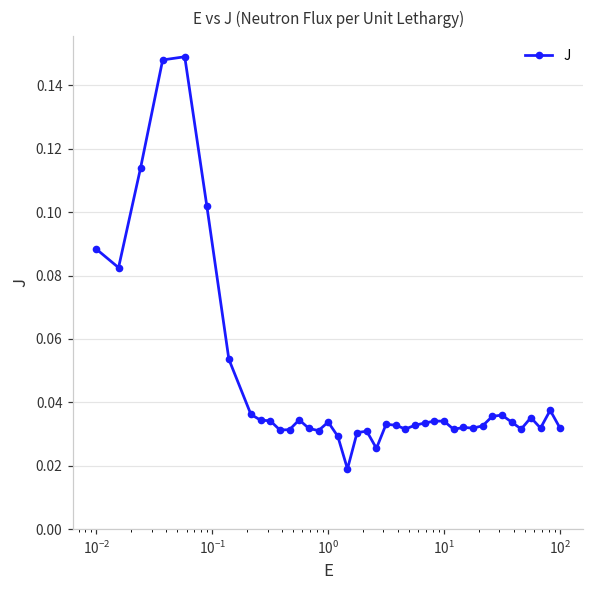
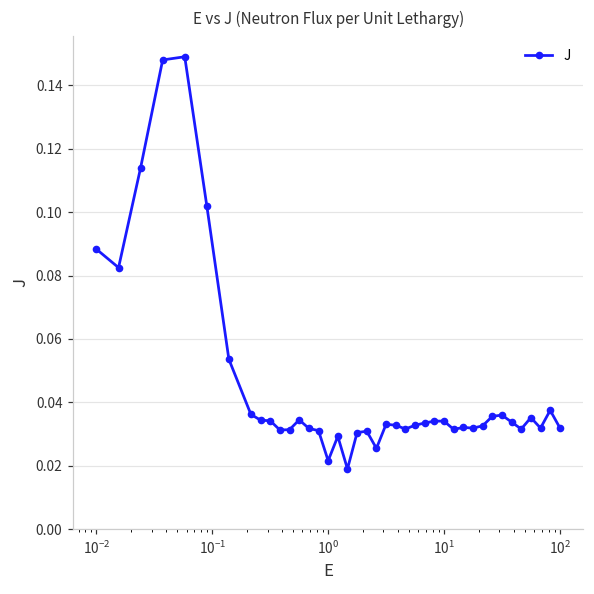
10^0: 0.034 -> 0.022
